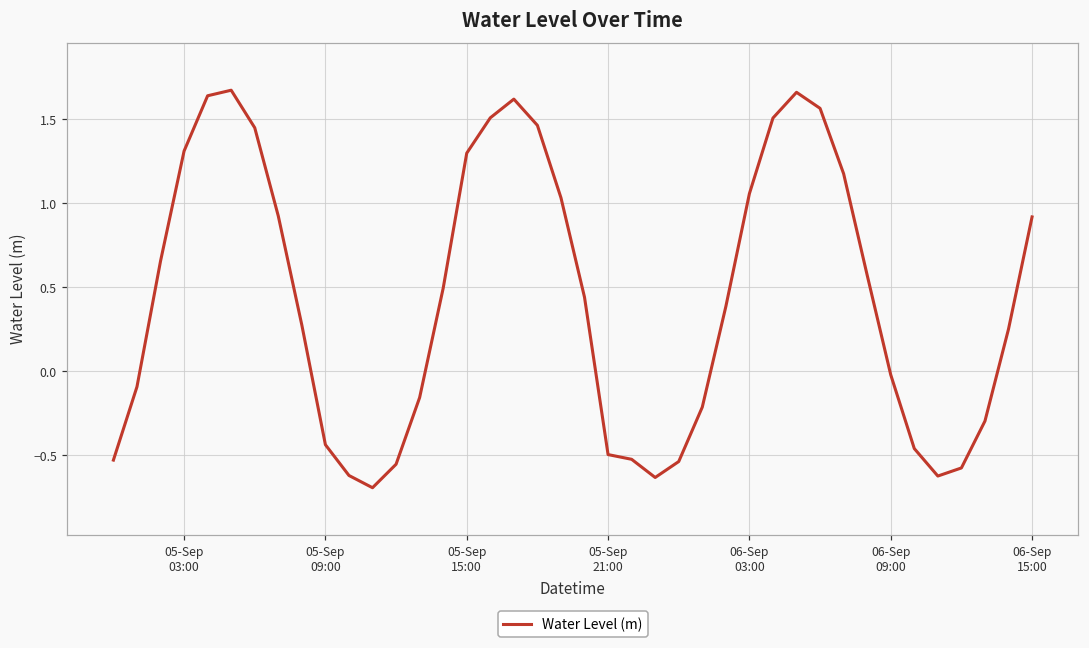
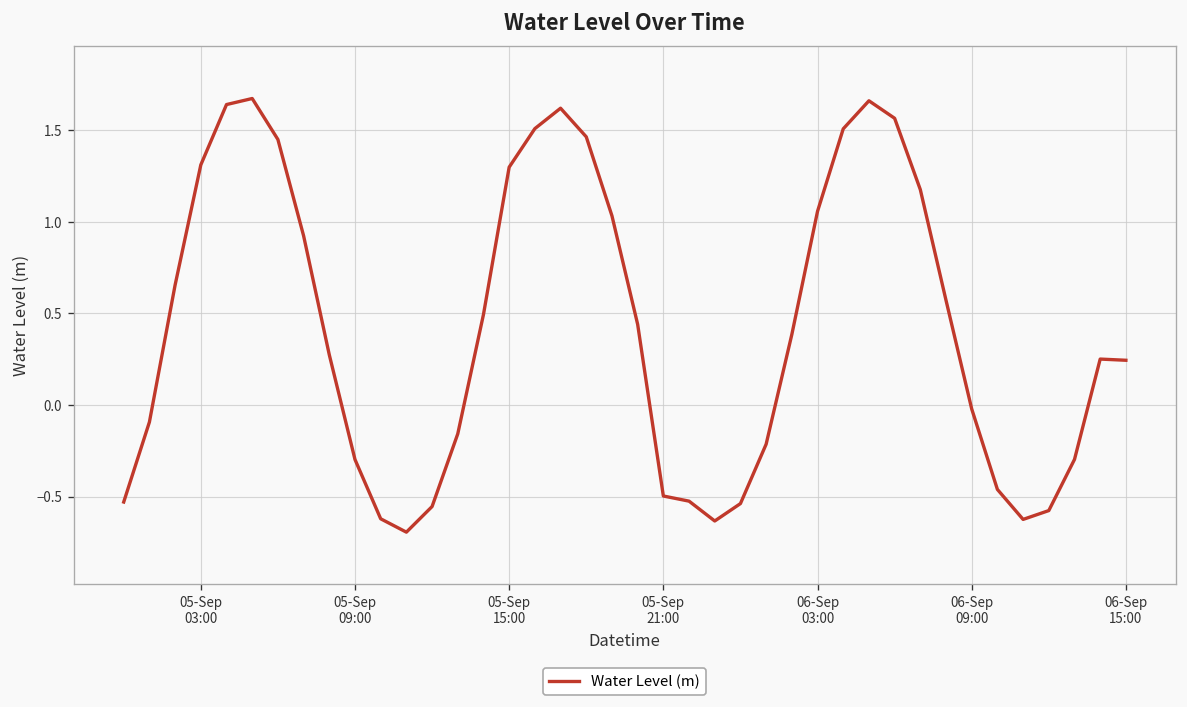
05-Sep 09:00: -0.44 -> -0.30
06-Sep 15:00: 0.92 -> 0.24
